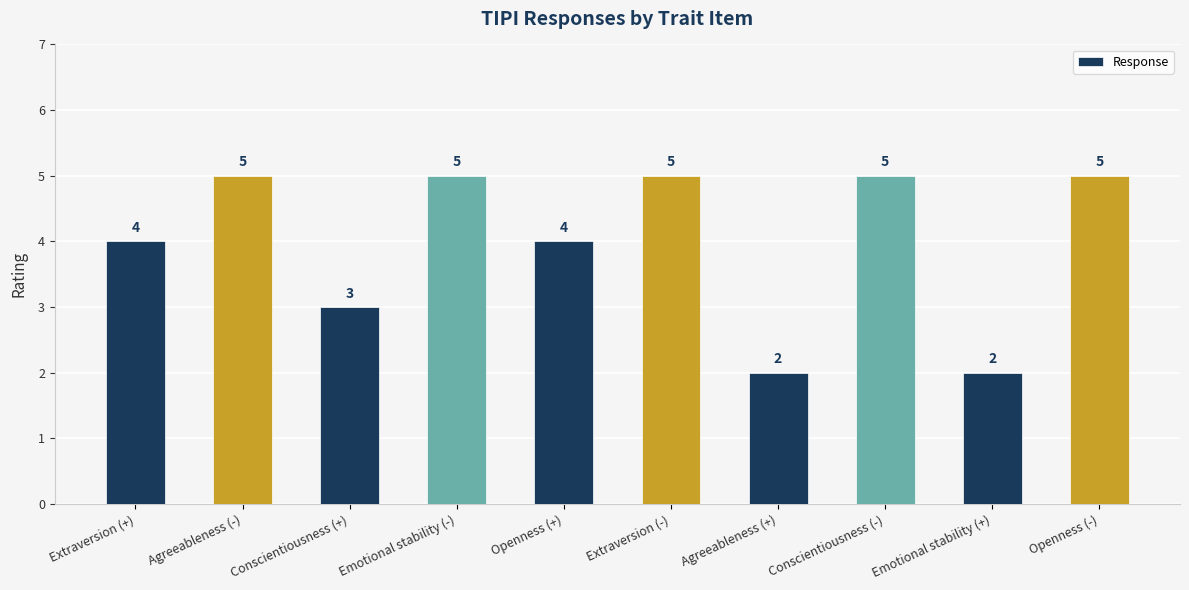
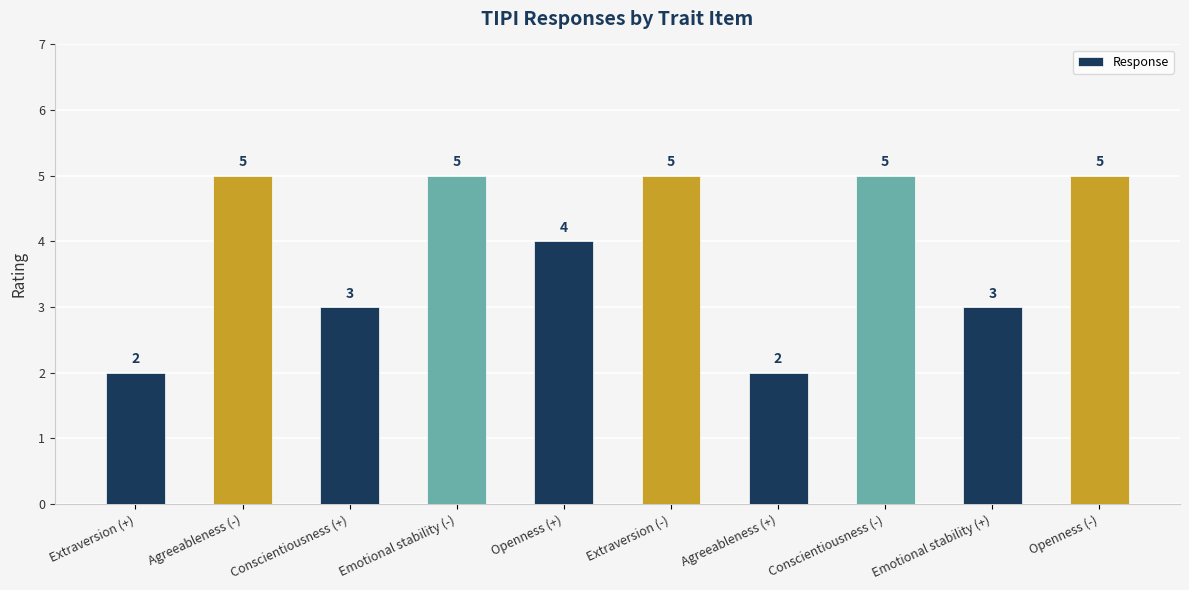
Extraversion (+): 4 -> 2
Emotional stability (+): 2 -> 3
